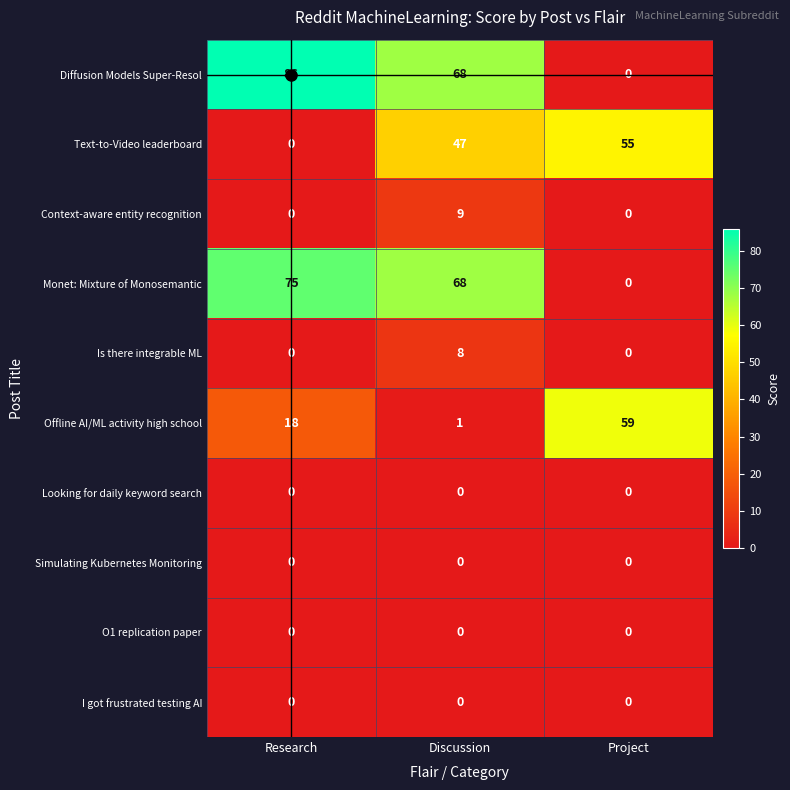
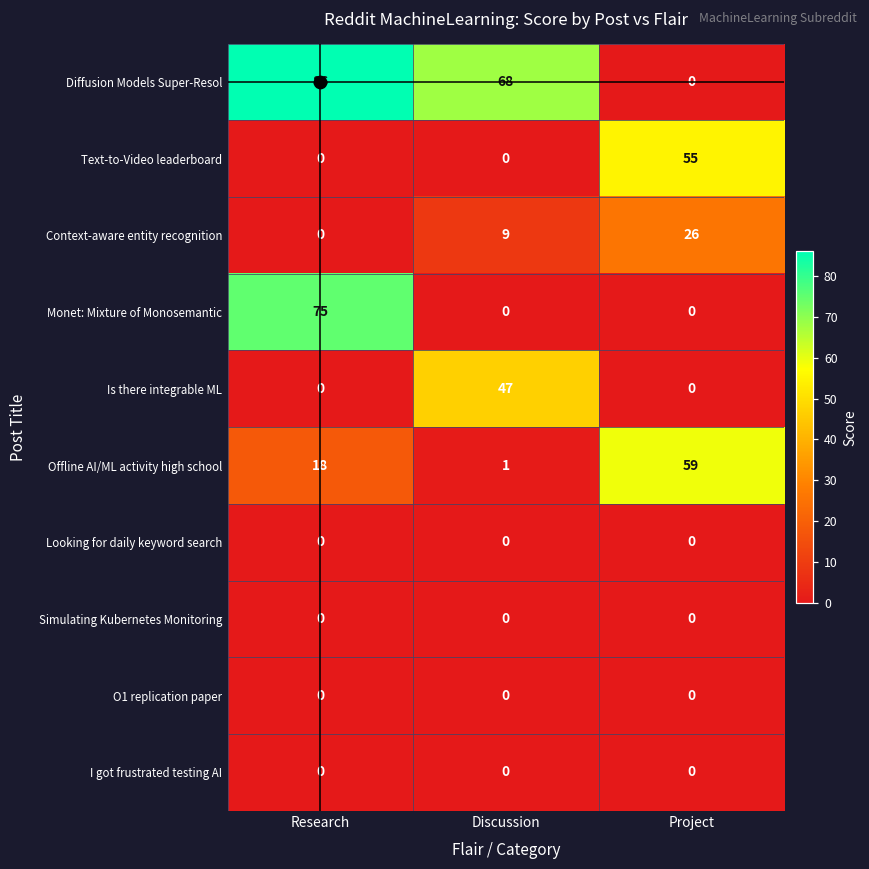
Text-to-Video leaderboard, Discussion: 47 -> 0
Context-aware entity recognition, Project: 0 -> 26
Monet: Mixture of Monosemantic, Discussion: 68 -> 0
Is there integrable ML, Discussion: 8 -> 47
